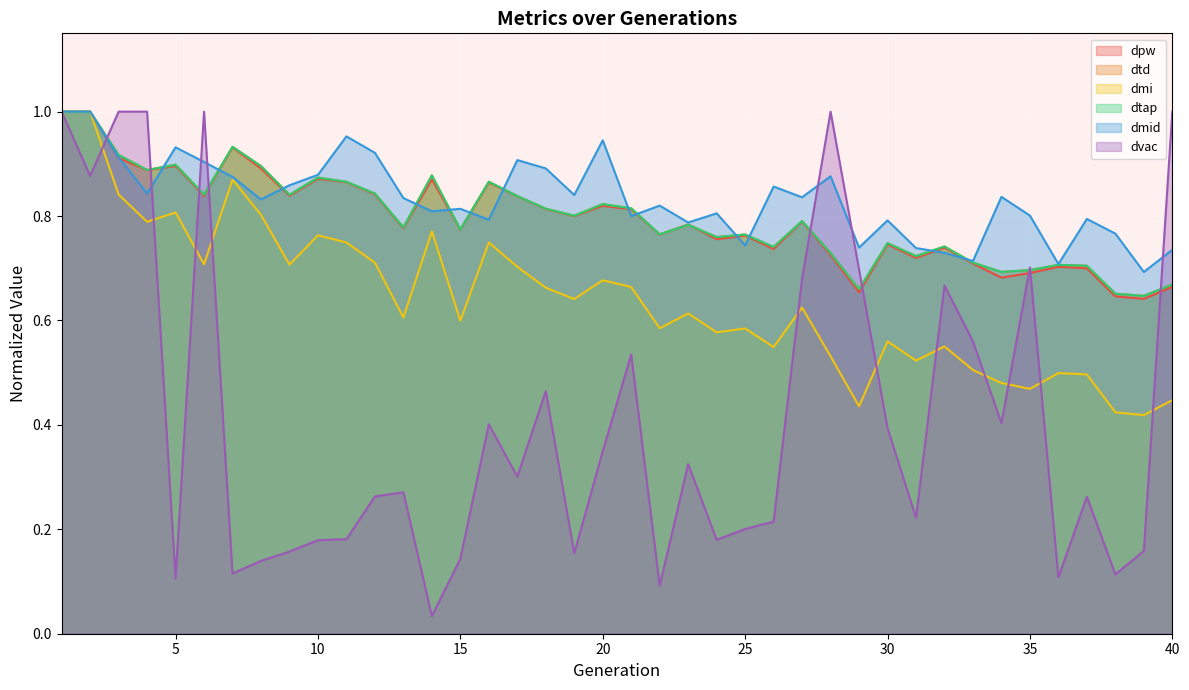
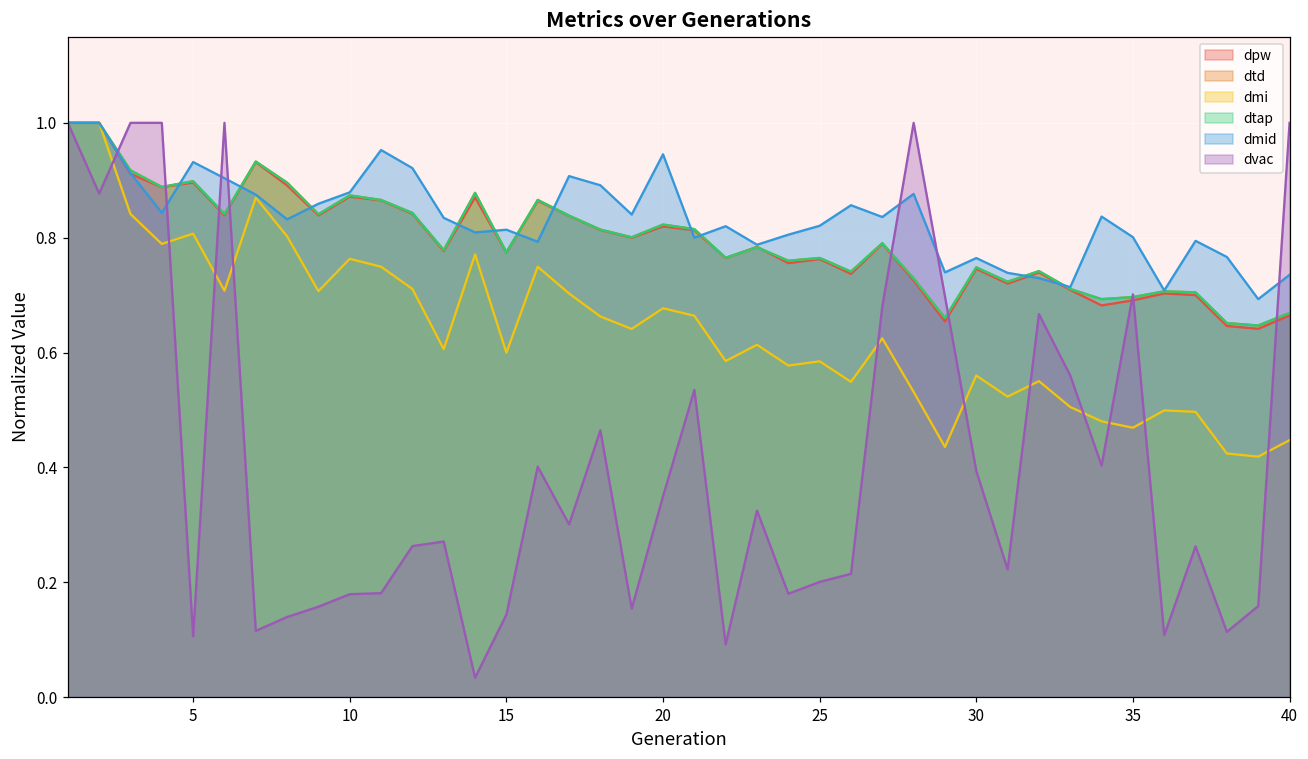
dmid, 25: 0.74 -> 0.82
dmid, 30: 0.79 -> 0.76
